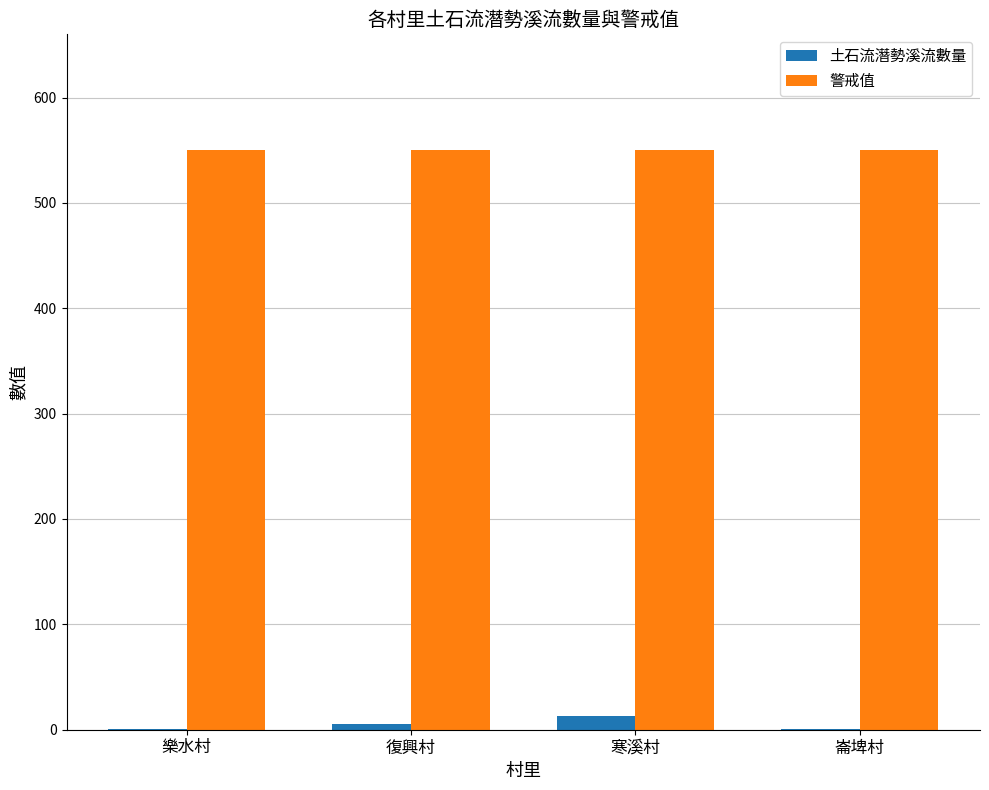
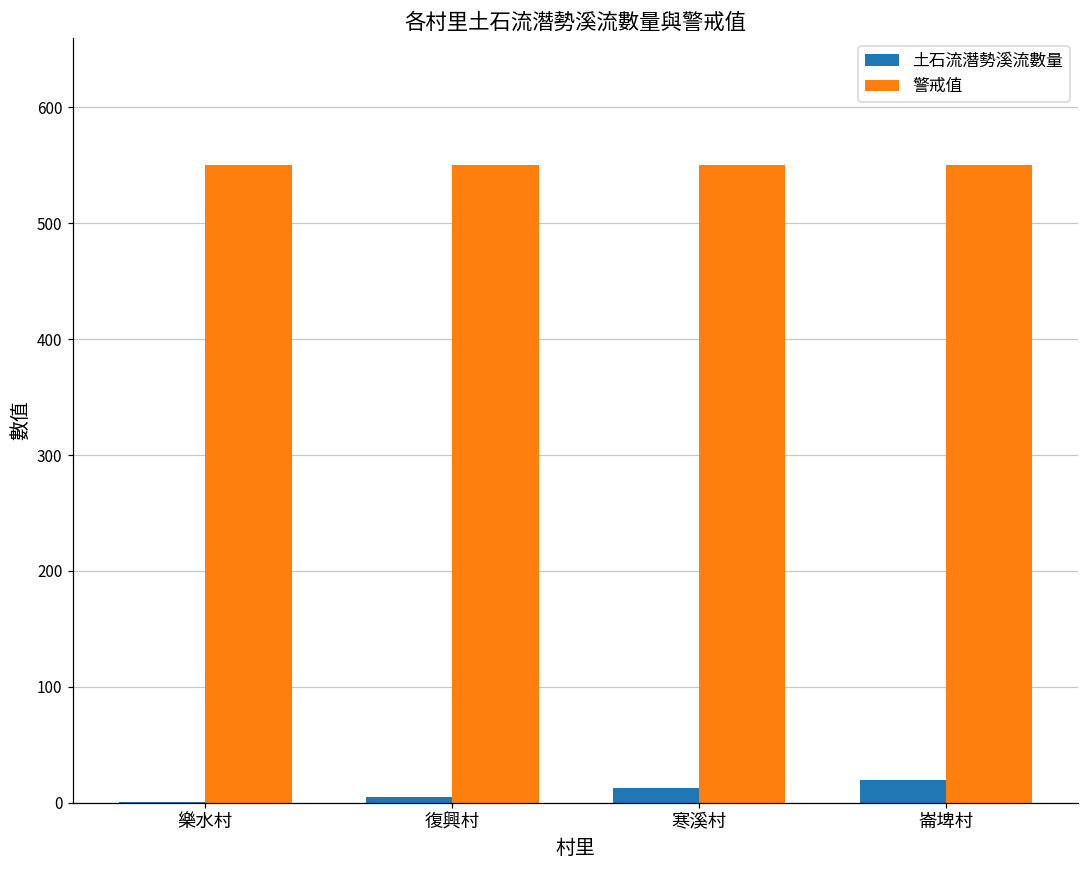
土石流潛勢溪流數量, 崙埤村: 1 -> 20
